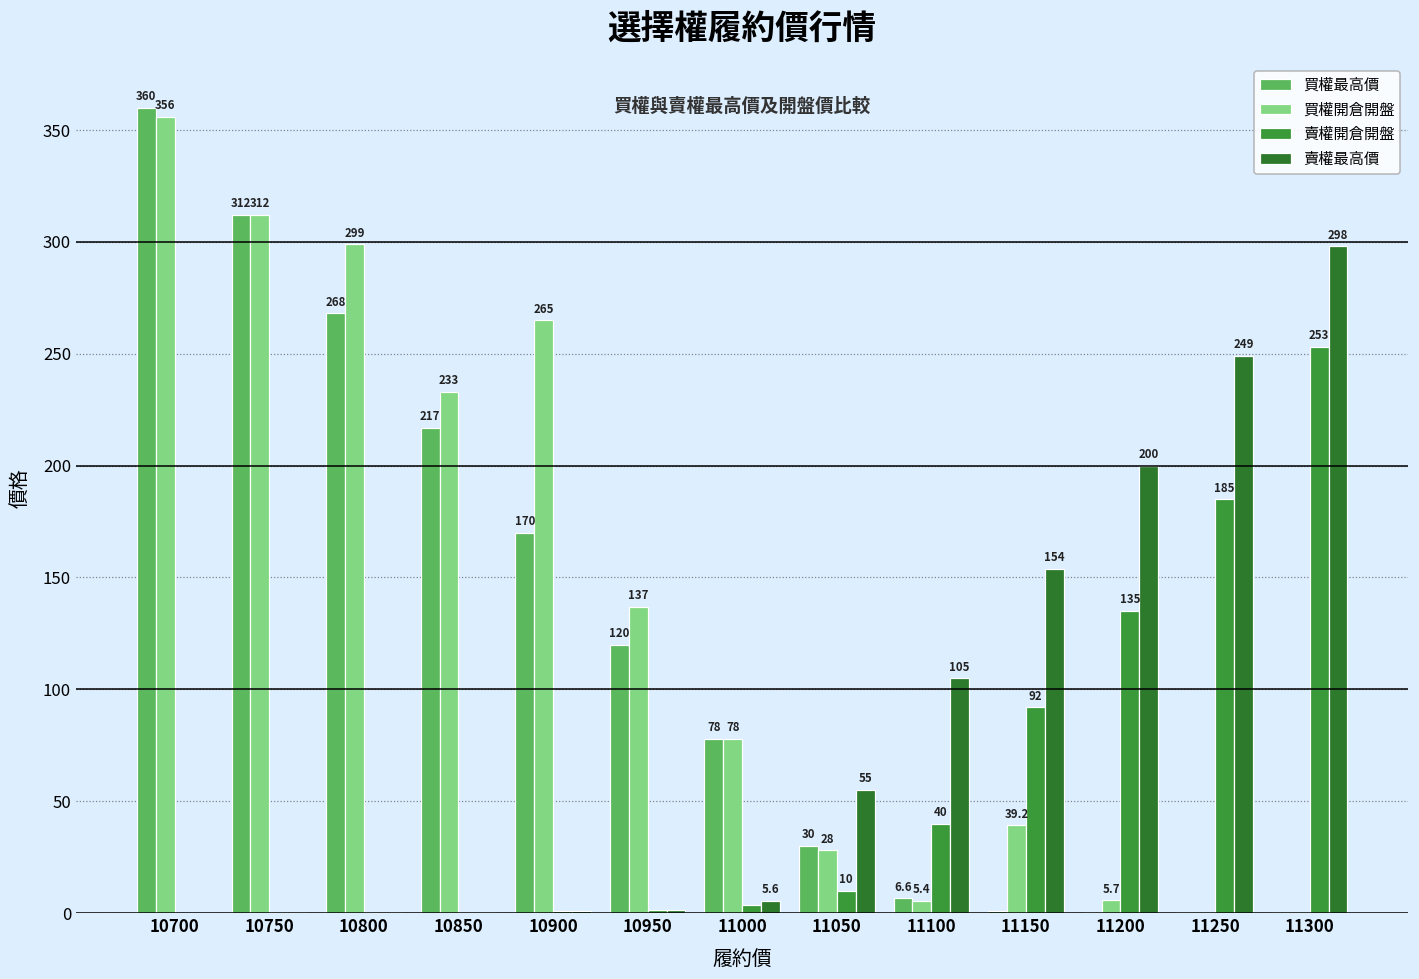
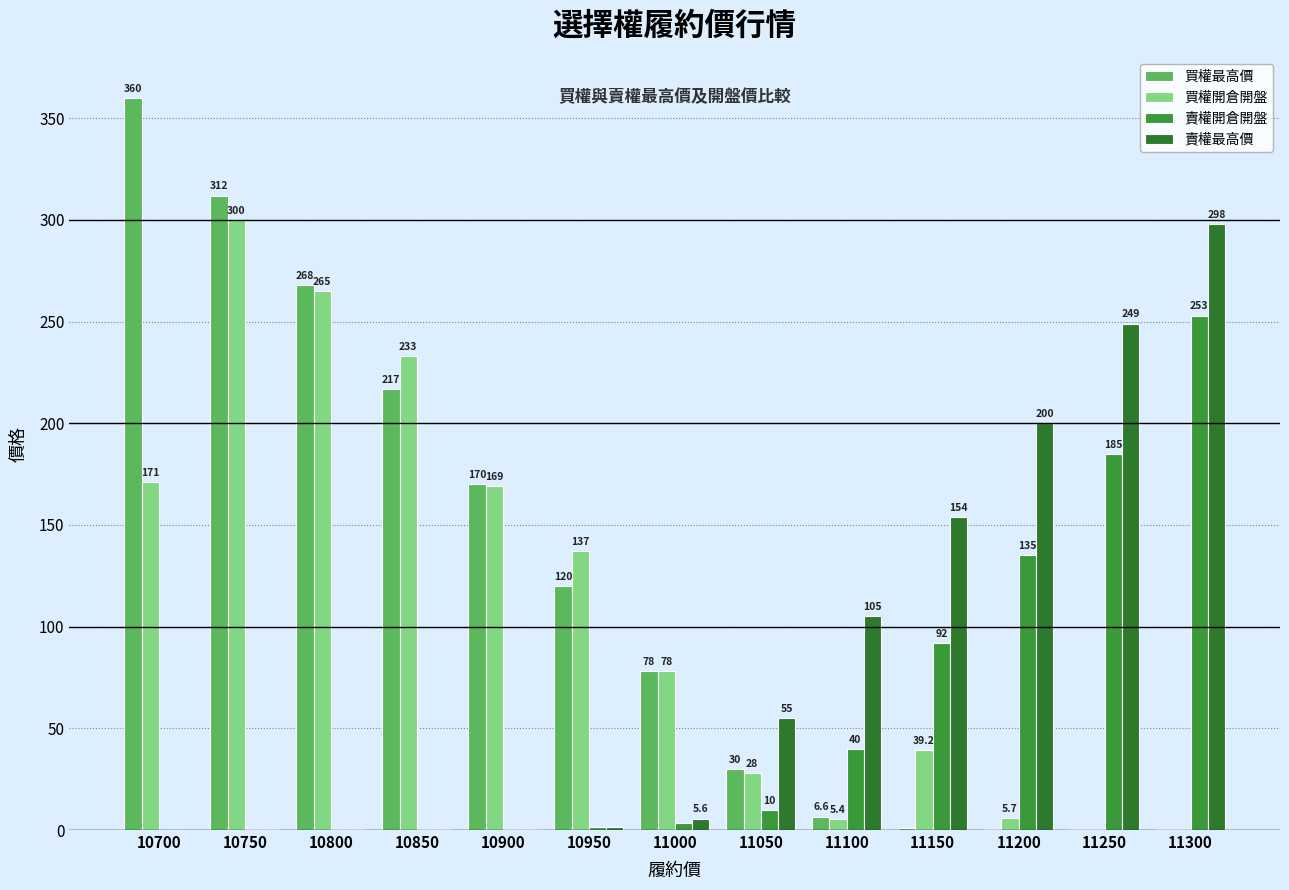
買權開倉開盤, 10700: 356 -> 171
買權開倉開盤, 10750: 312 -> 300
買權開倉開盤, 10800: 299 -> 265
買權開倉開盤, 10900: 265 -> 169
